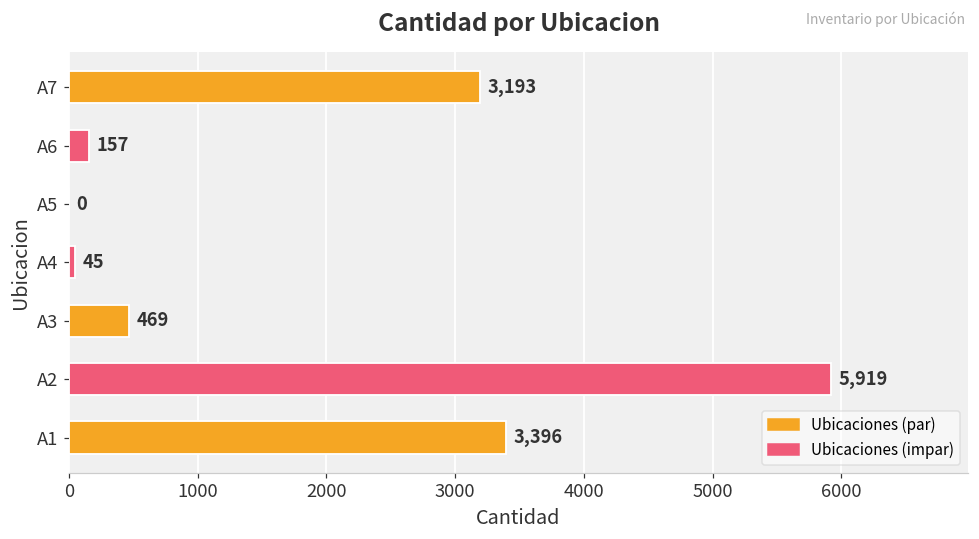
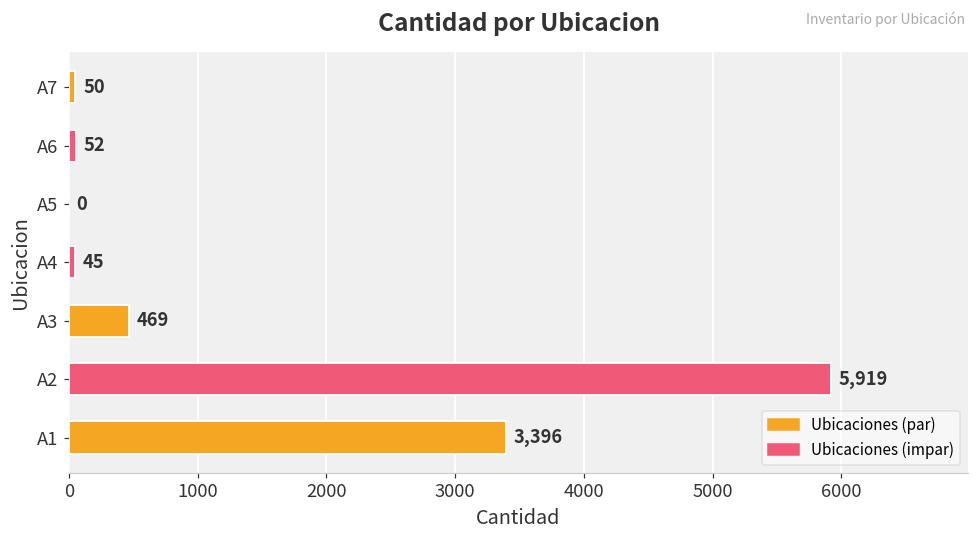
A7: 3,193 -> 50
A6: 157 -> 52
